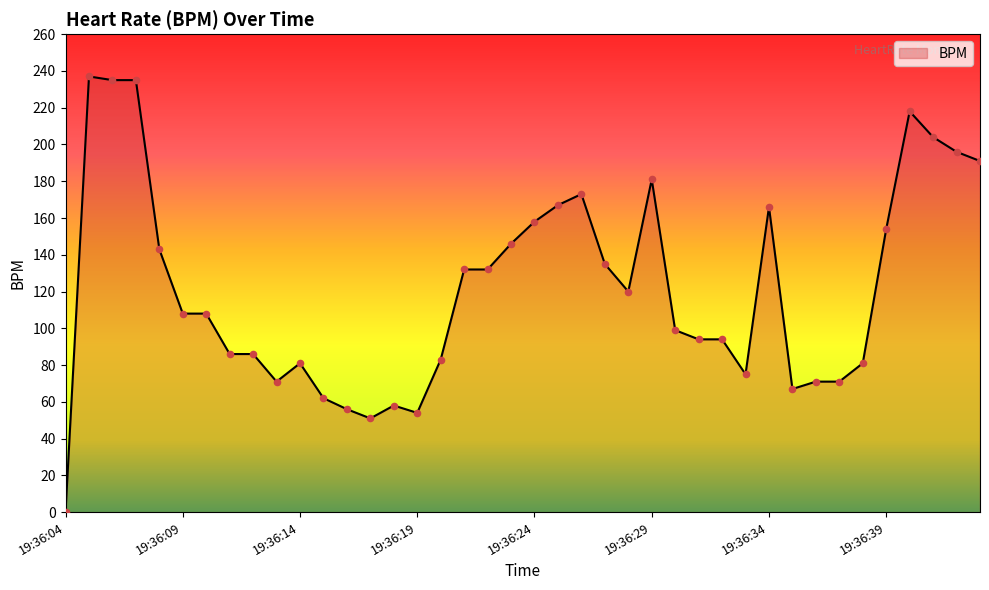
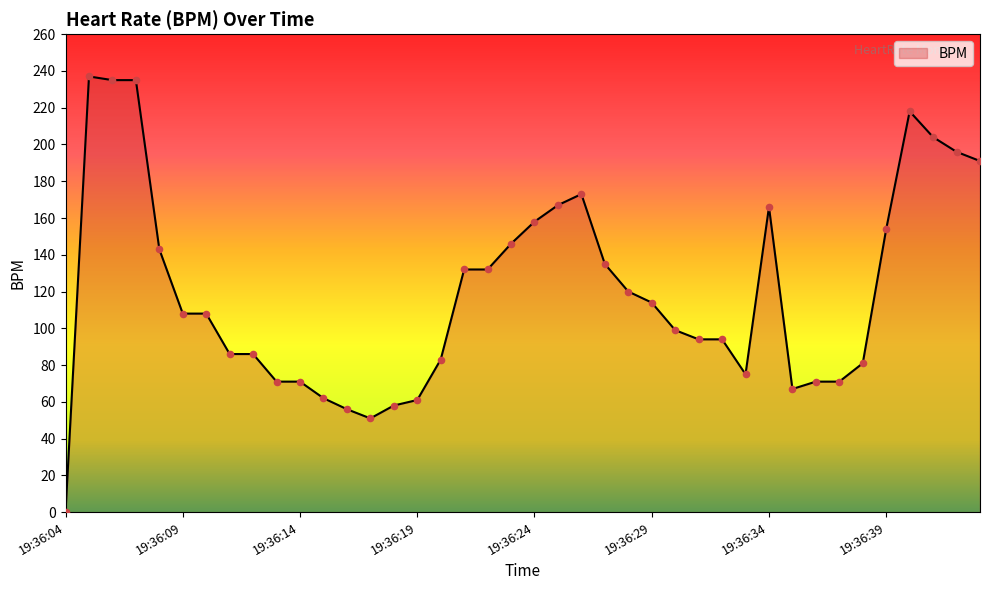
19:36:14: 81 -> 71
19:36:19: 54 -> 61
19:36:29: 181 -> 114
